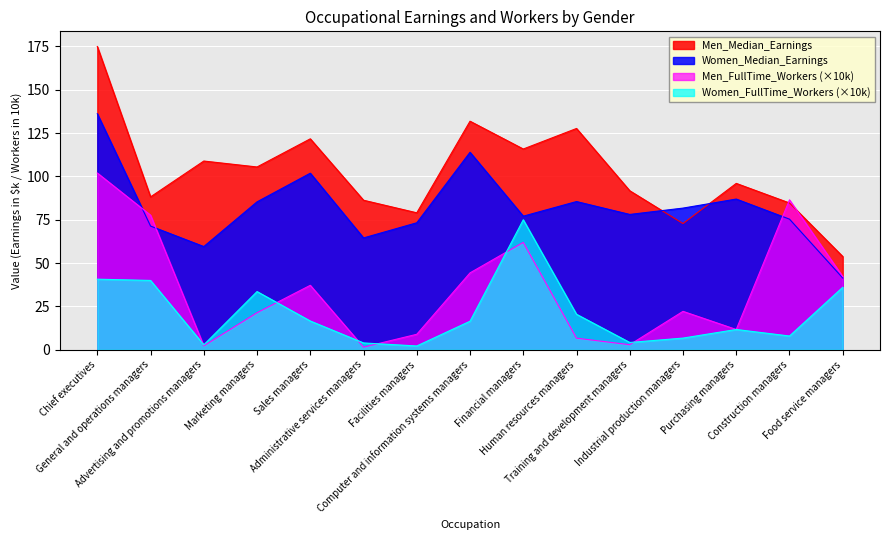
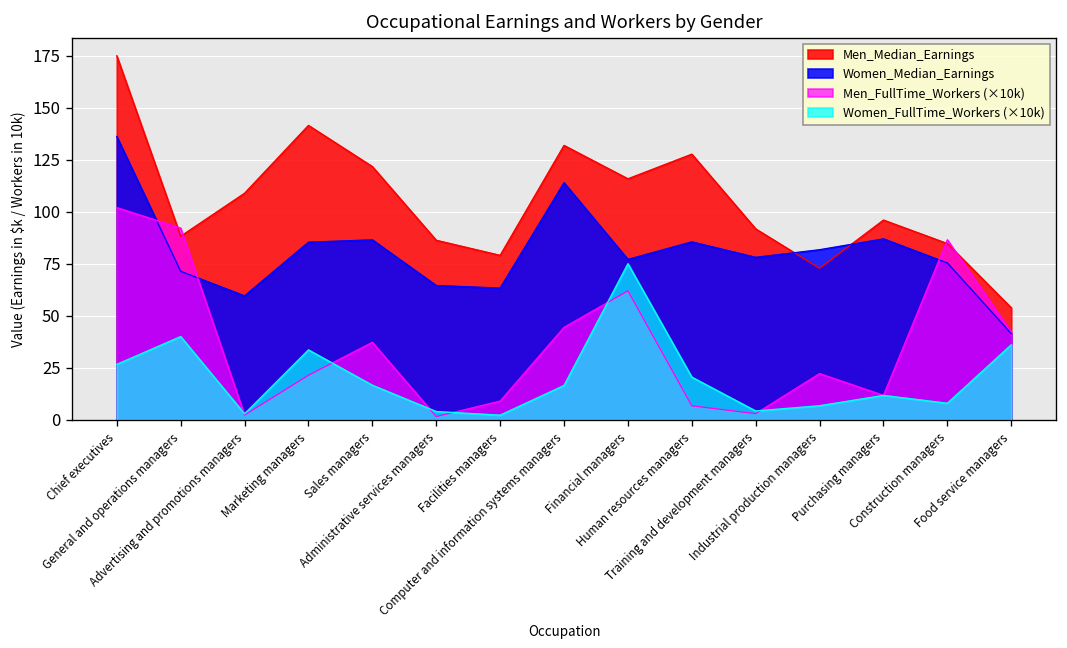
Women_FullTime_Workers (×10k), Chief executives: 41 -> 27
Men_FullTime_Workers (×10k), General and operations managers: 78 -> 92
Men_Median_Earnings, Marketing managers: 105 -> 141
Women_Median_Earnings, Sales managers: 102 -> 86
Women_Median_Earnings, Facilities managers: 73 -> 63
